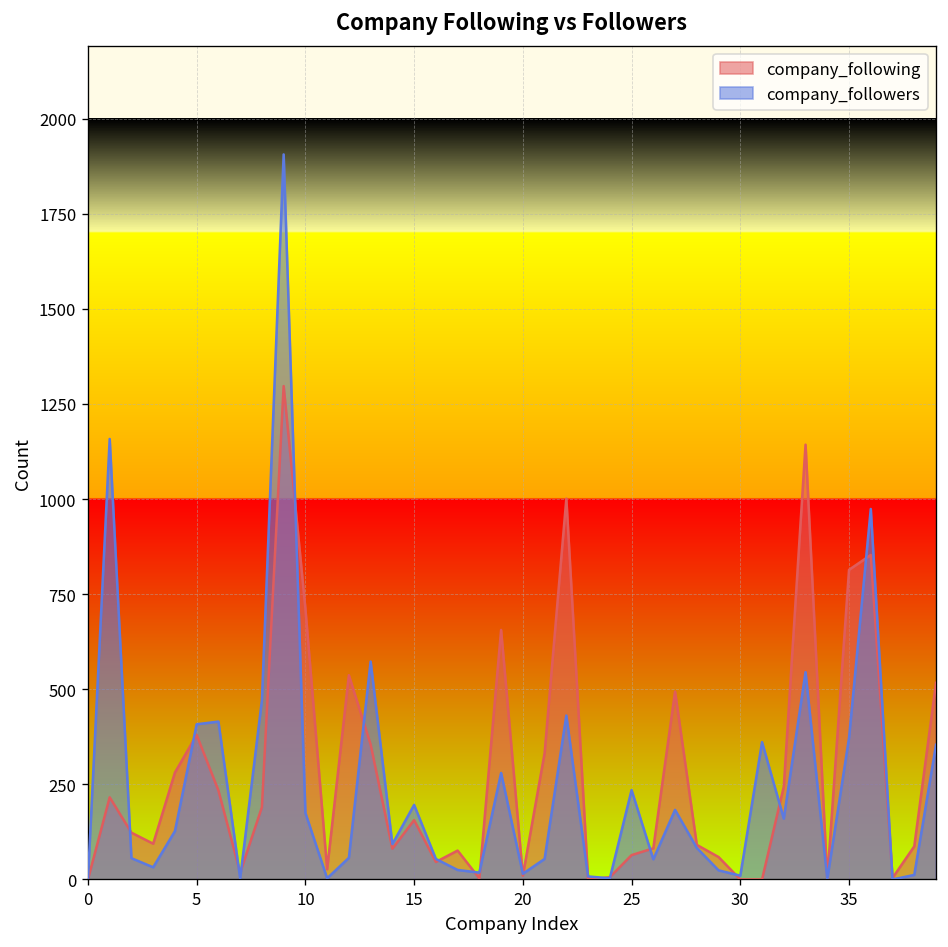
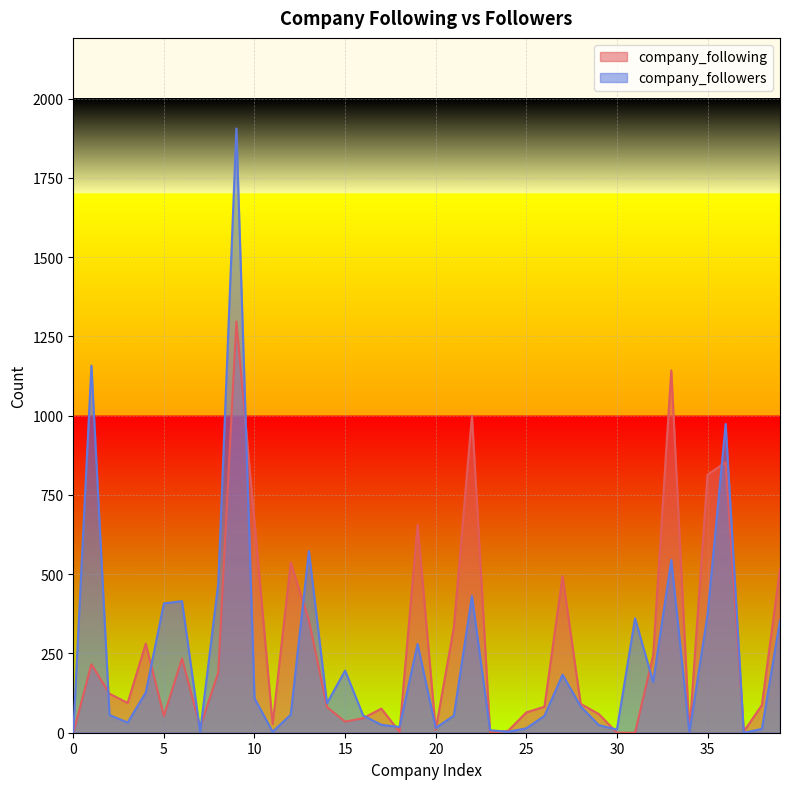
company_following, 5: 380 -> 50
company_following, 10: 710 -> 670
company_followers, 10: 180 -> 110
company_following, 15: 160 -> 40
company_followers, 25: 240 -> 10
